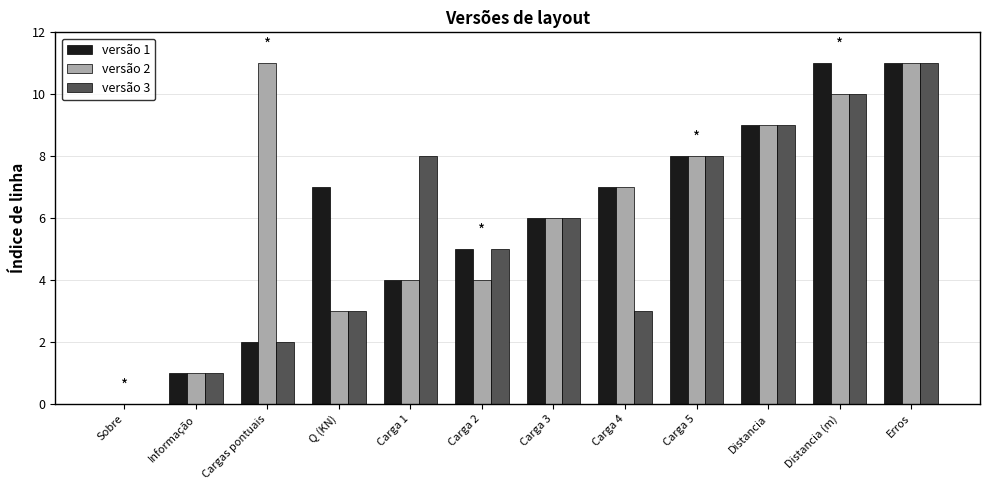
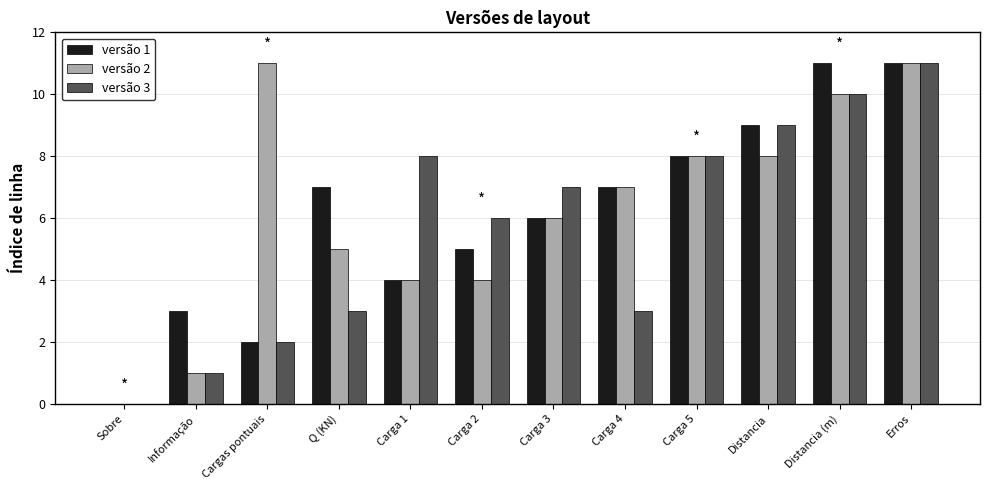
versão 1, Informação: 1 -> 3
versão 2, Q (KN): 3 -> 5
versão 3, Carga 2: 5 -> 6
versão 3, Carga 3: 6 -> 7
versão 2, Distancia: 9 -> 8
